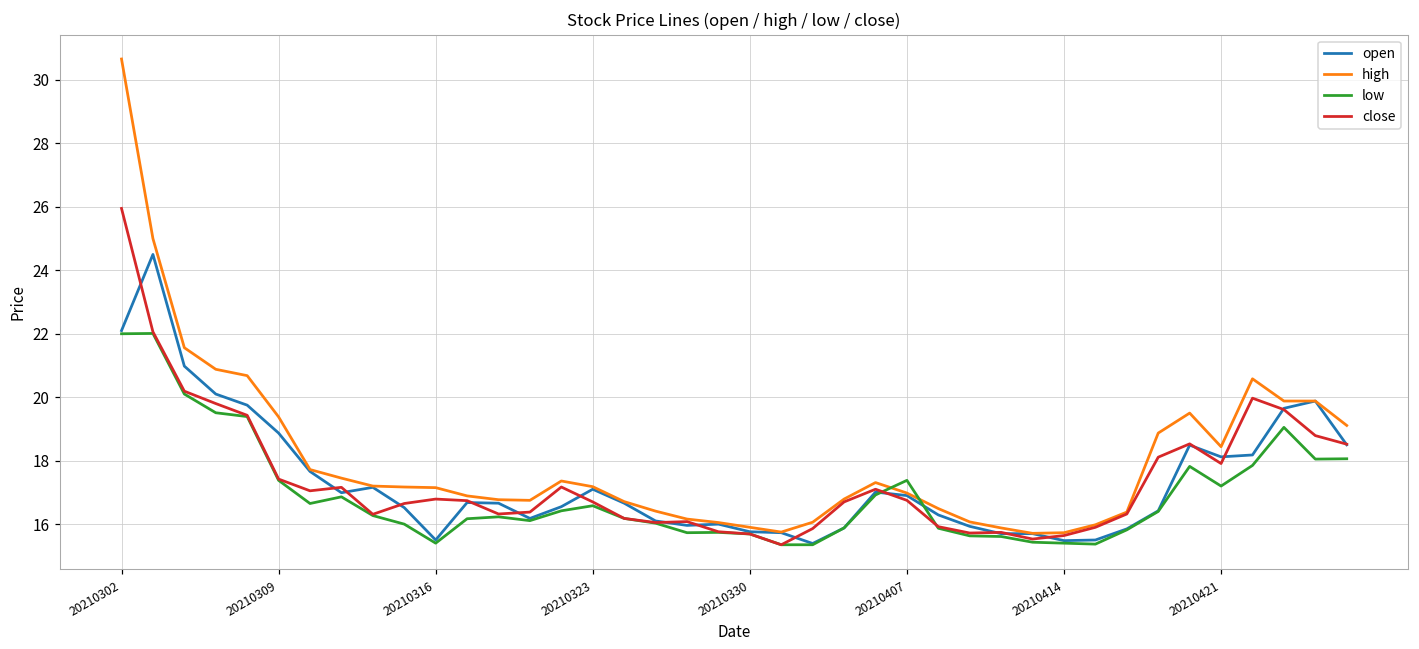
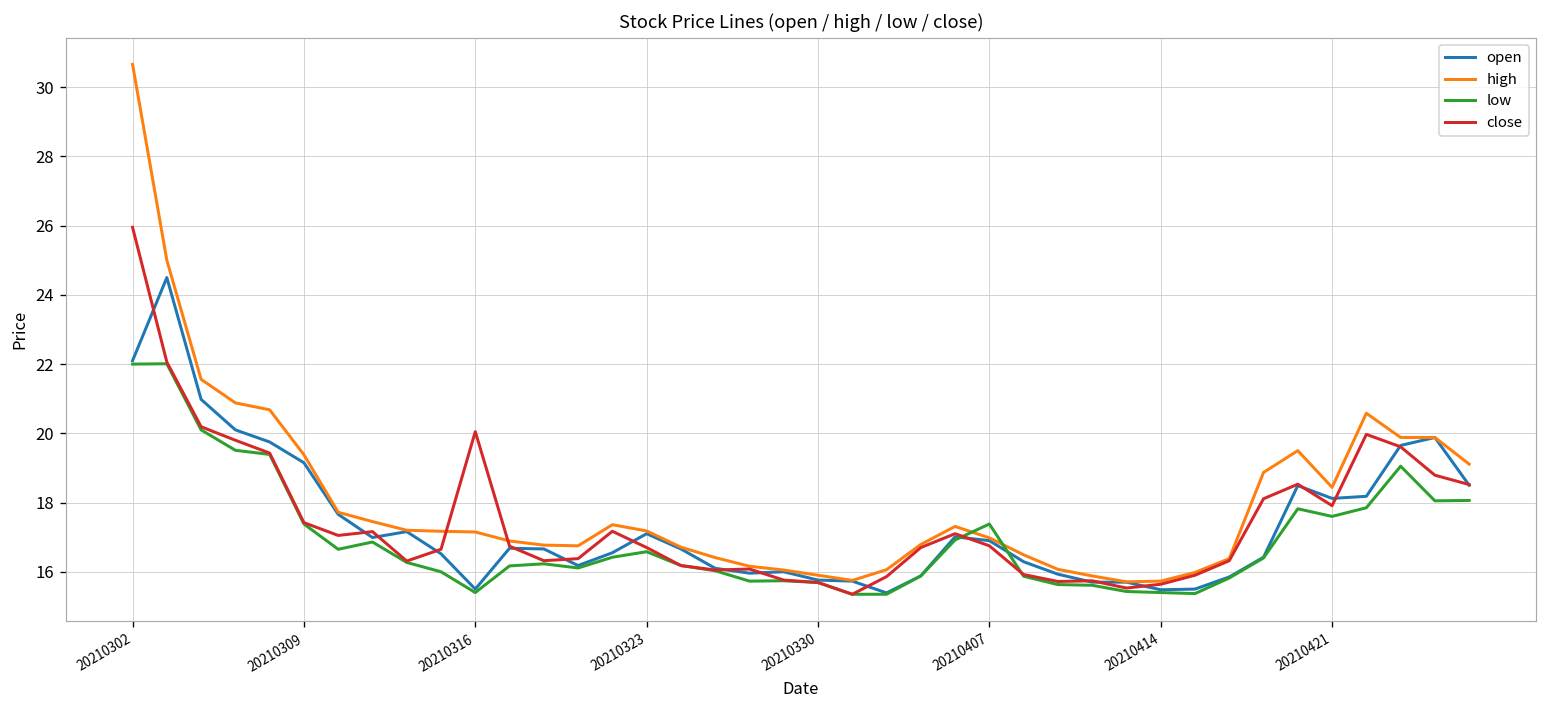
open, 20210309: 18.9 -> 19.2
close, 20210316: 16.8 -> 20.1
low, 20210421: 17.2 -> 17.6
